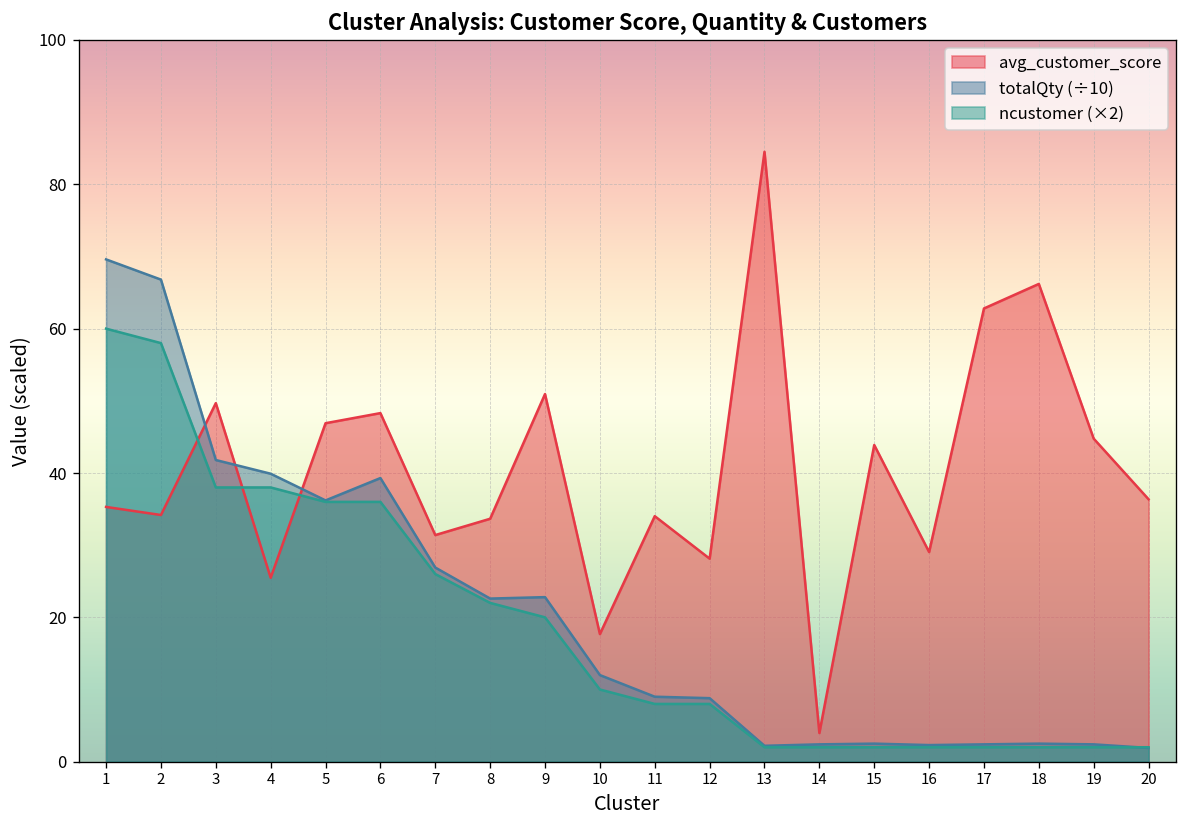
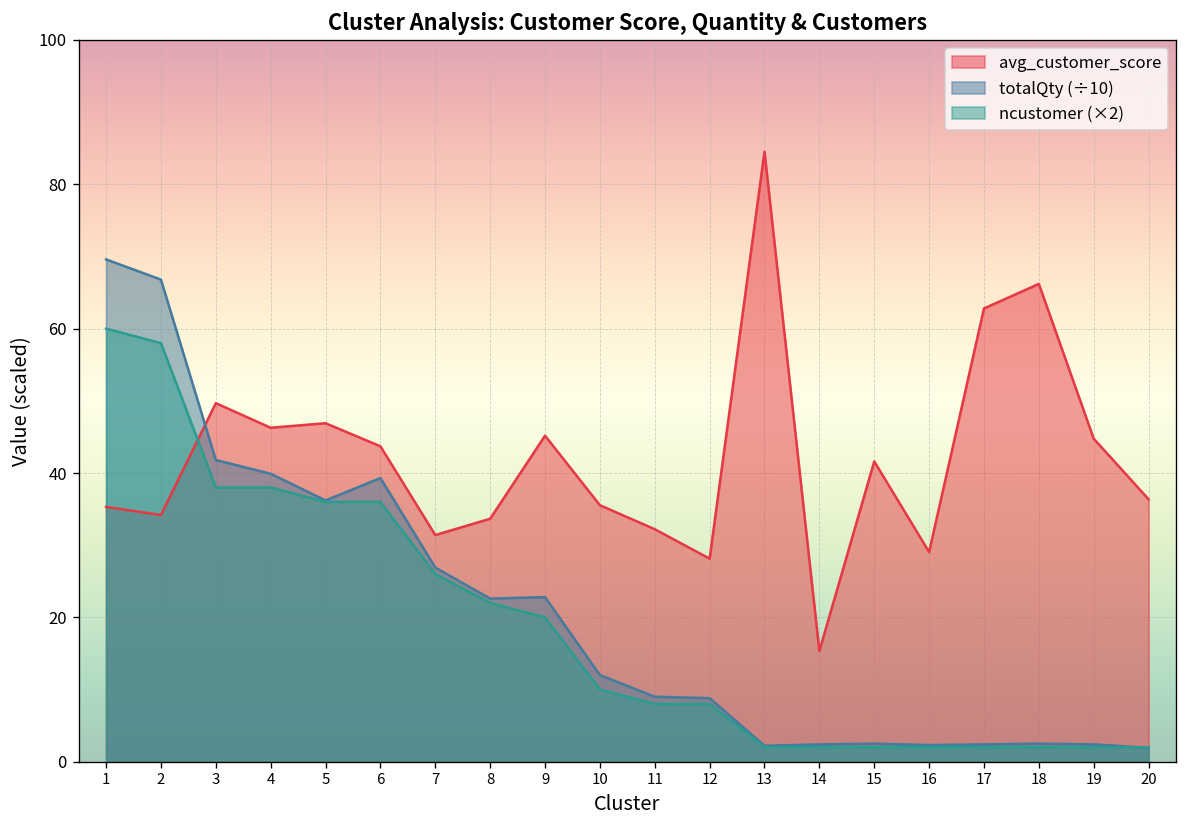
avg_customer_score, 4: 25 -> 46
avg_customer_score, 6: 48 -> 44
avg_customer_score, 9: 51 -> 45
avg_customer_score, 10: 18 -> 36
avg_customer_score, 11: 34 -> 32
avg_customer_score, 14: 4 -> 15
avg_customer_score, 15: 44 -> 42
